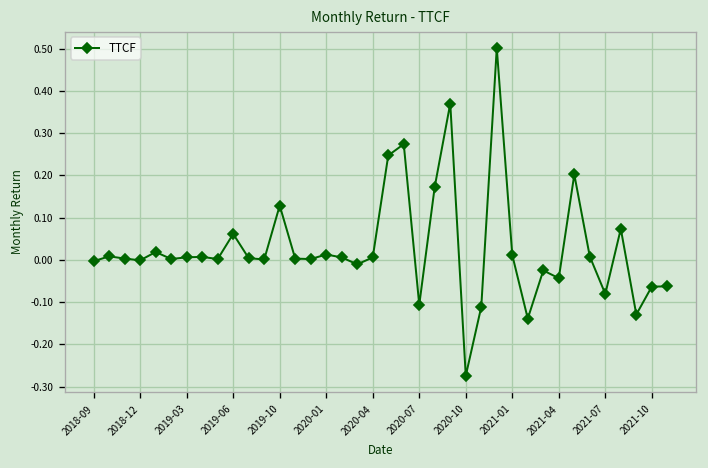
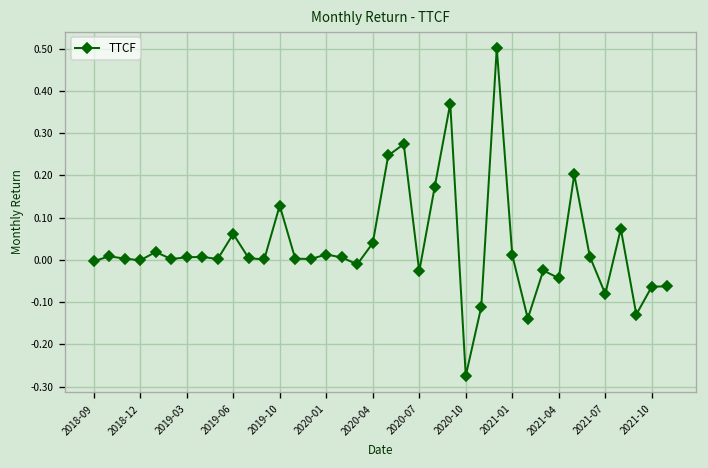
2020-04: 0.01 -> 0.04
2020-07: -0.11 -> -0.03
